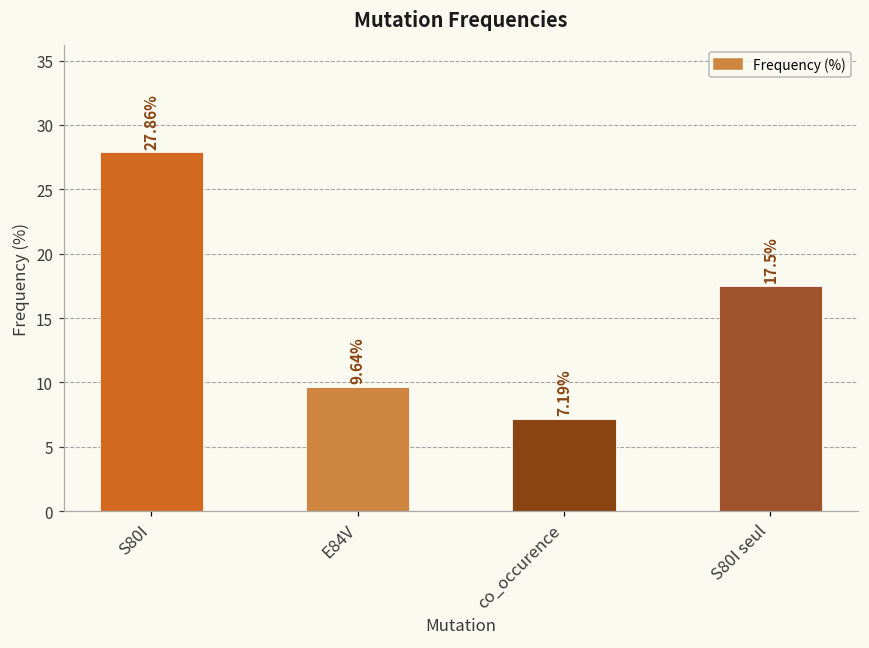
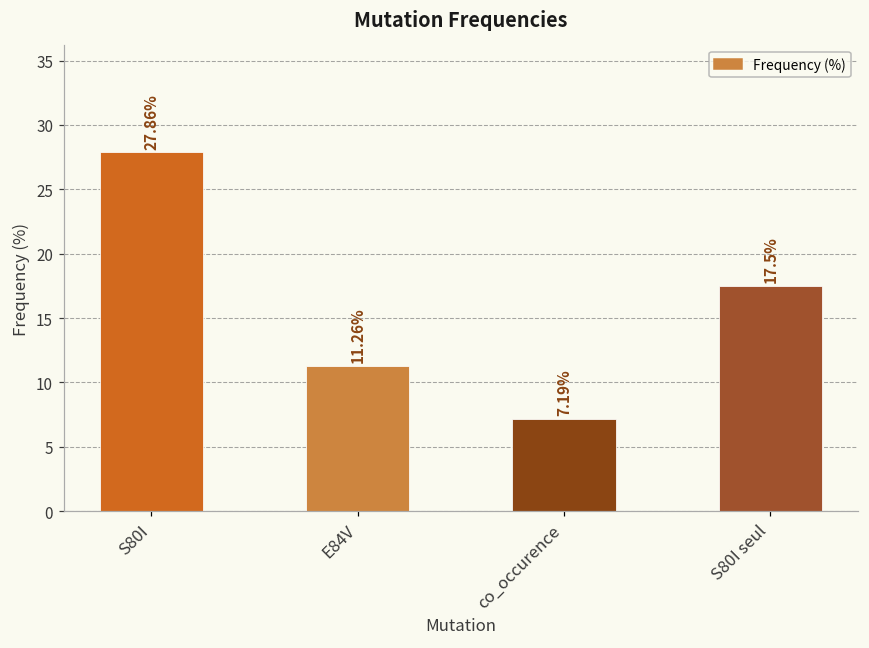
E84V: 9.64% -> 11.26%
